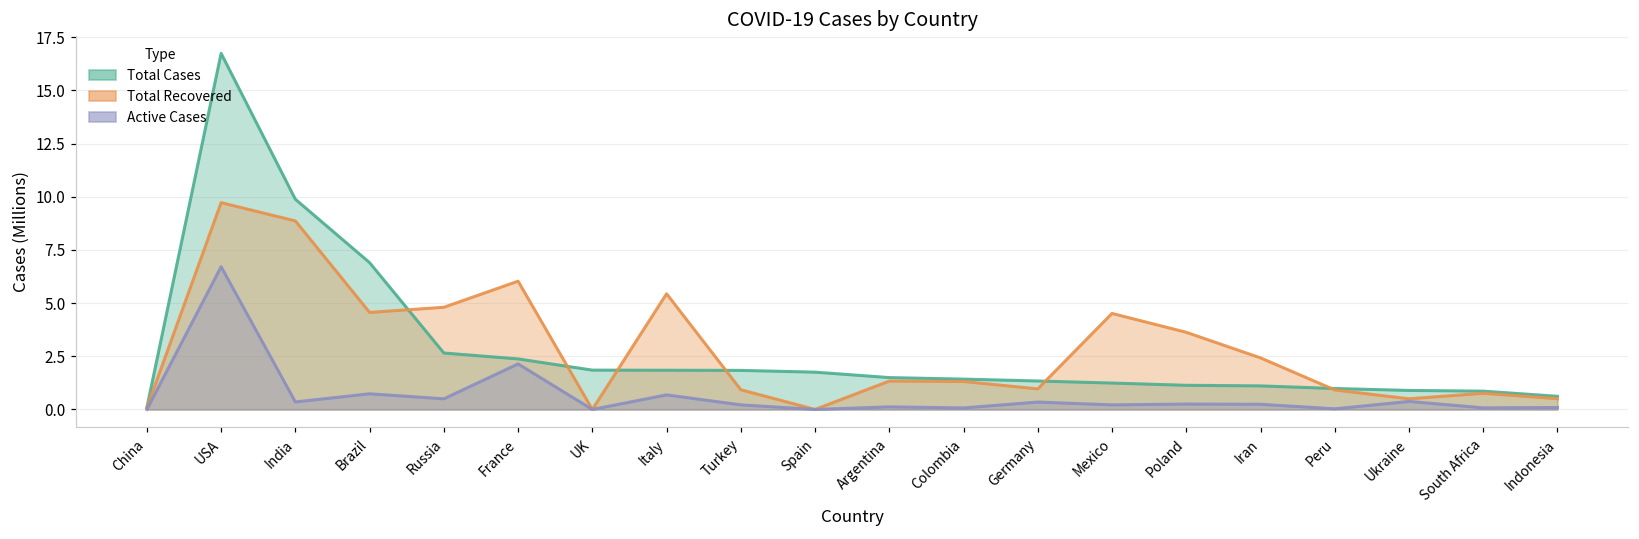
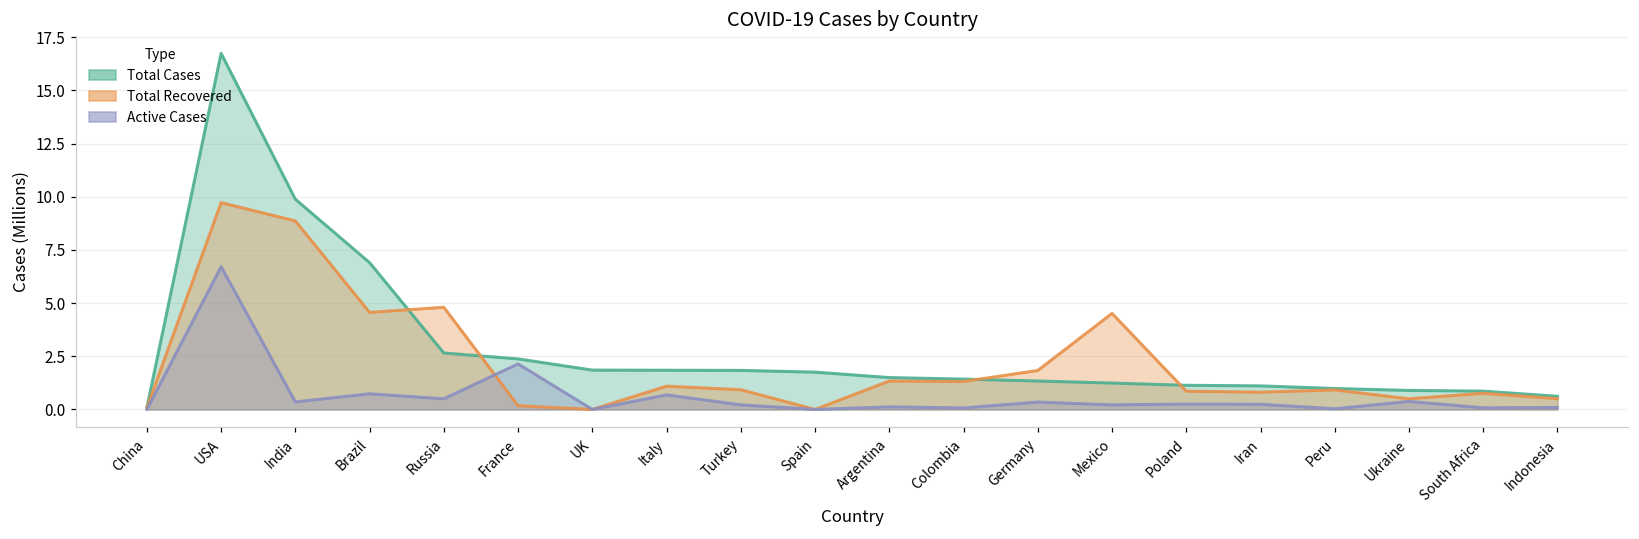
Total Recovered, France: 6.0 -> 0.2
Total Recovered, Italy: 5.4 -> 1.1
Total Recovered, Germany: 1.0 -> 1.8
Total Recovered, Poland: 3.6 -> 0.9
Total Recovered, Iran: 2.4 -> 0.8
